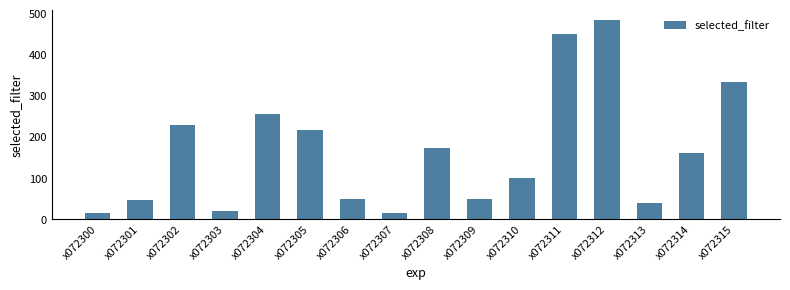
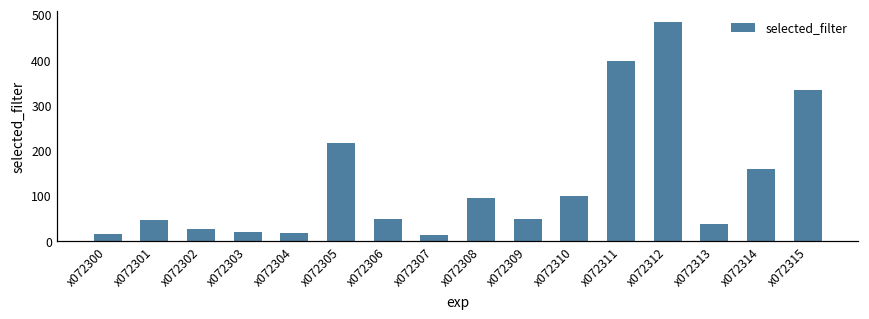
x072302: 230 -> 30
x072304: 260 -> 20
x072308: 170 -> 100
x072311: 450 -> 400
